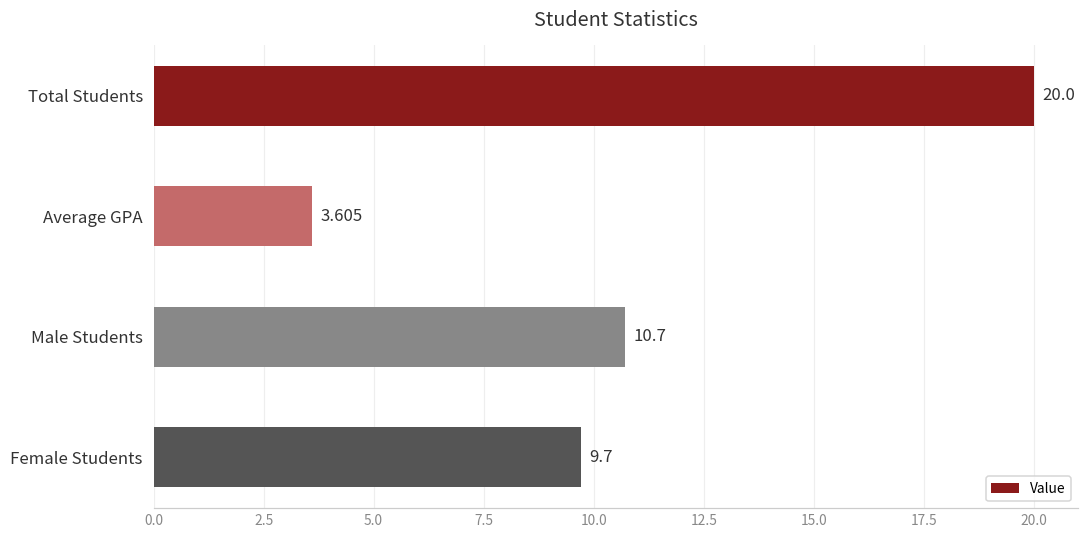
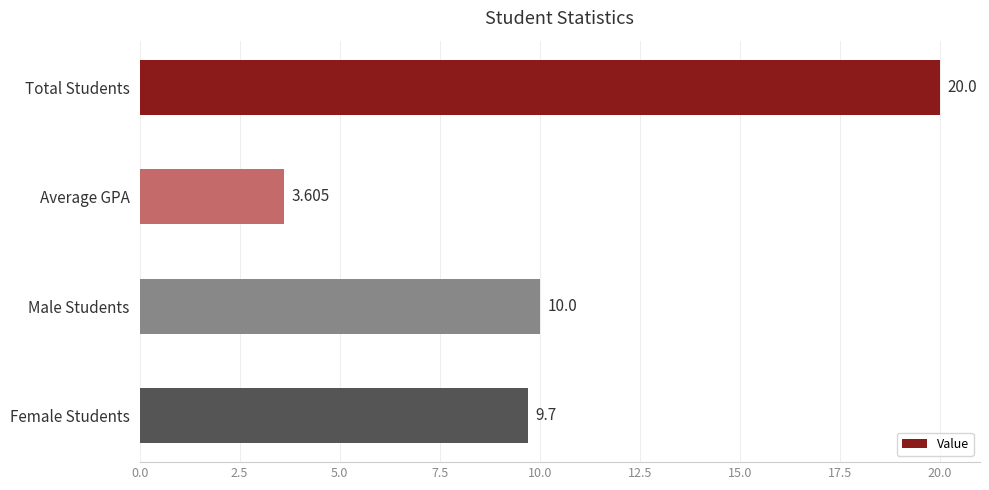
Male Students: 10.7 -> 10.0
